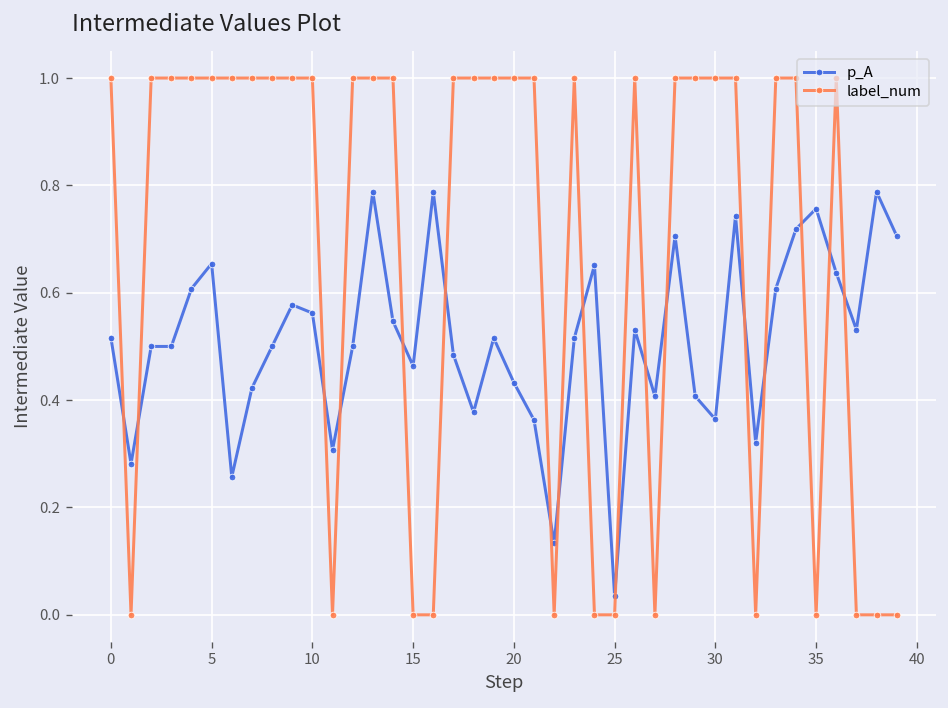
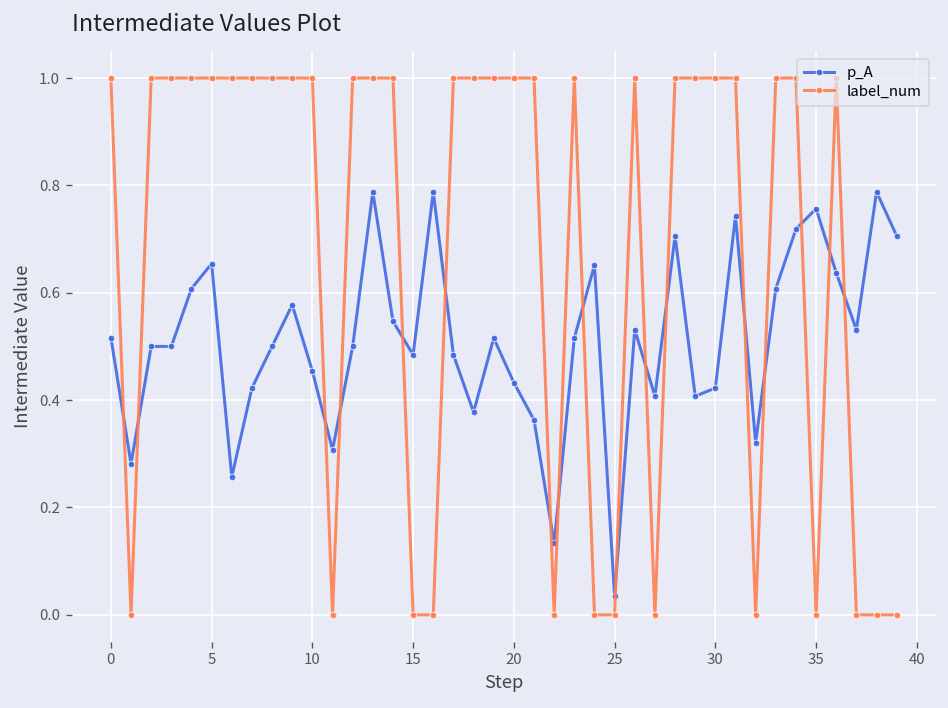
p_A, 10: 0.56 -> 0.45
p_A, 15: 0.46 -> 0.48
p_A, 30: 0.36 -> 0.42
